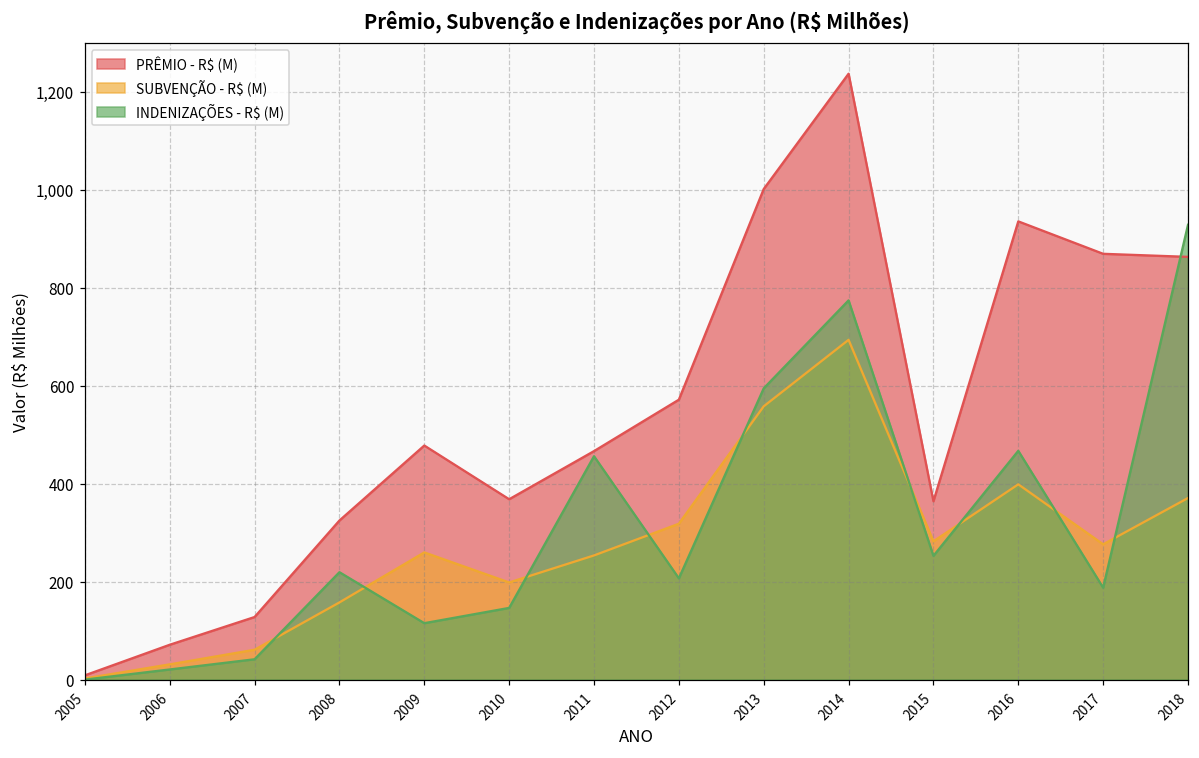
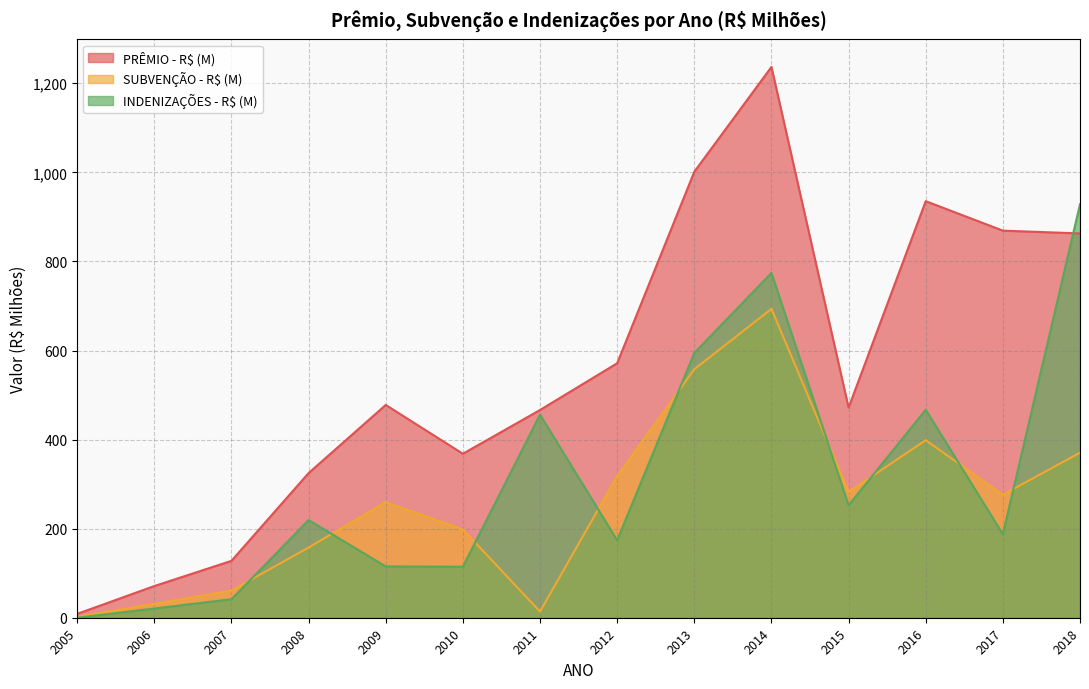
INDENIZAÇÕES - R$ (M), 2010: 150 -> 110
SUBVENÇÃO - R$ (M), 2011: 250 -> 10
INDENIZAÇÕES - R$ (M), 2012: 210 -> 170
PRÊMIO - R$ (M), 2015: 360 -> 470
